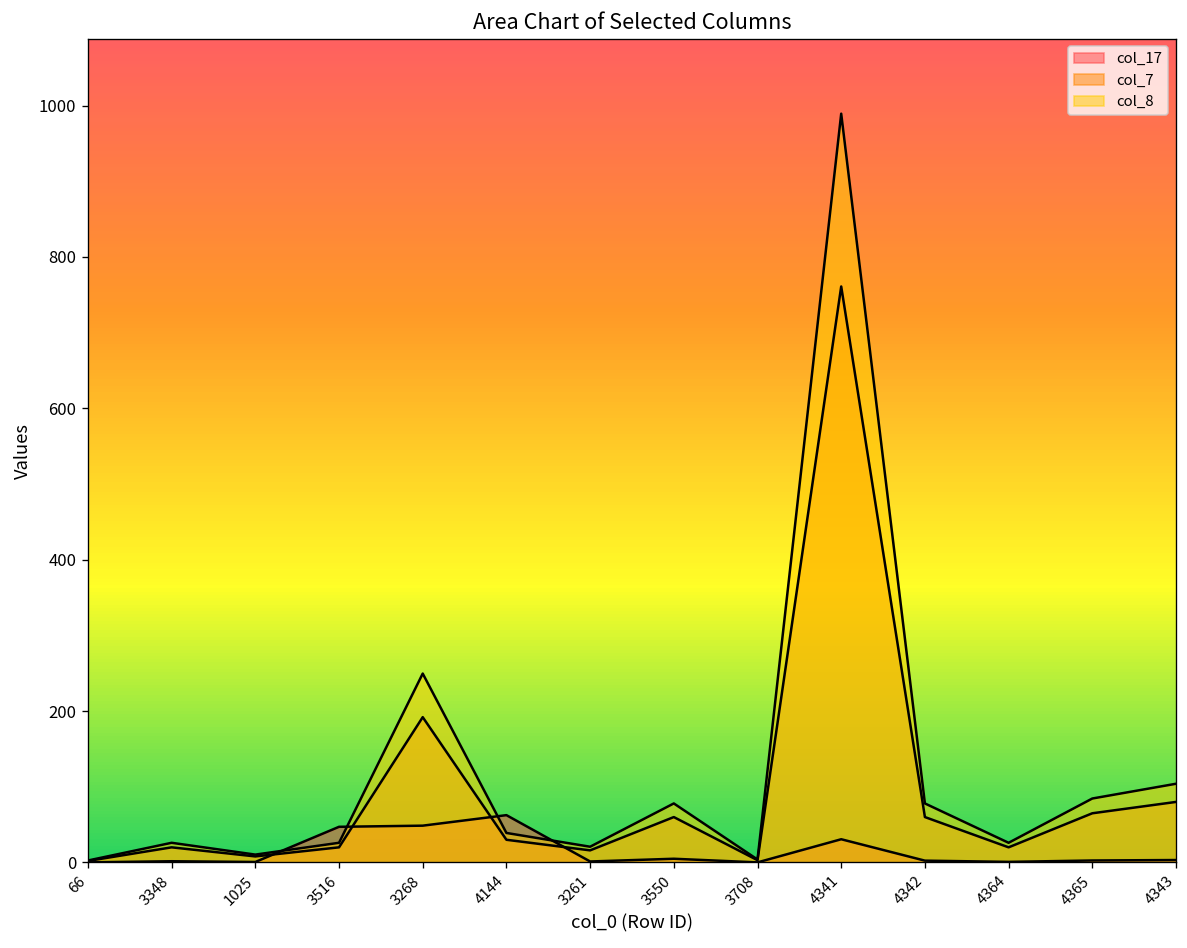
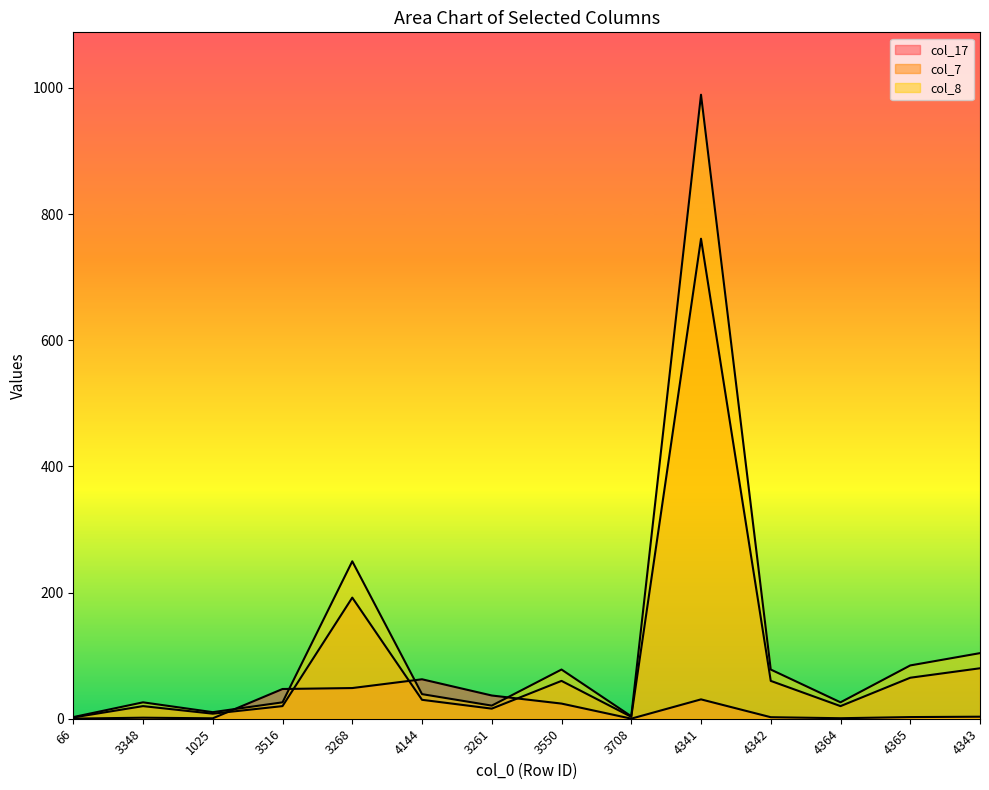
col_17, 3261: 0 -> 40
col_17, 3550: 0 -> 20
